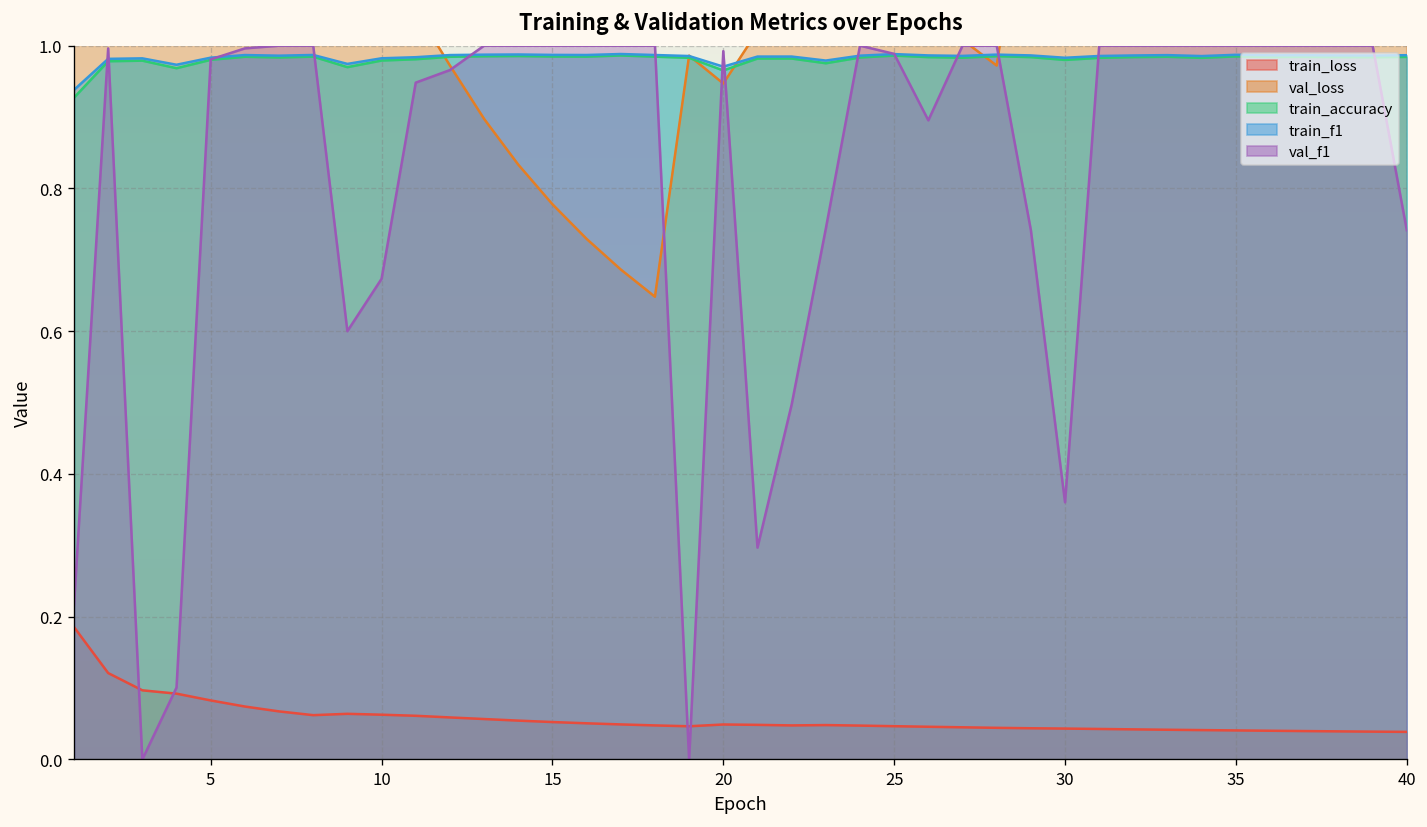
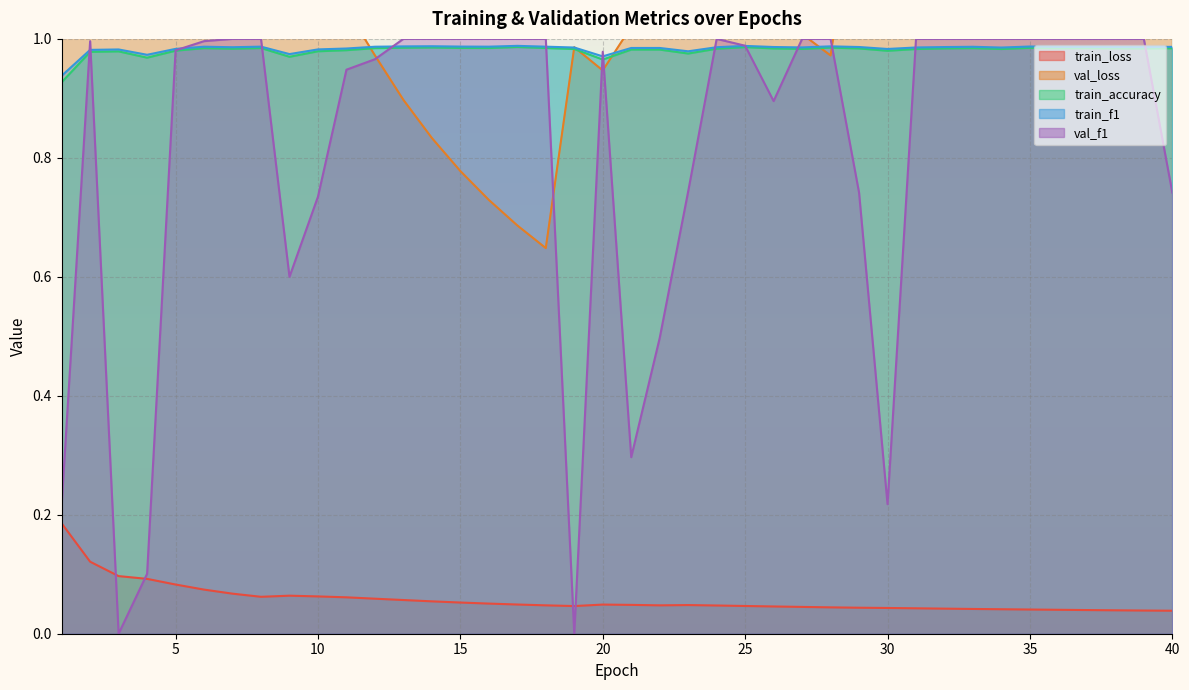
val_f1, 10: 0.67 -> 0.73
val_f1, 20: 0.99 -> 0.98
val_f1, 30: 0.36 -> 0.22
